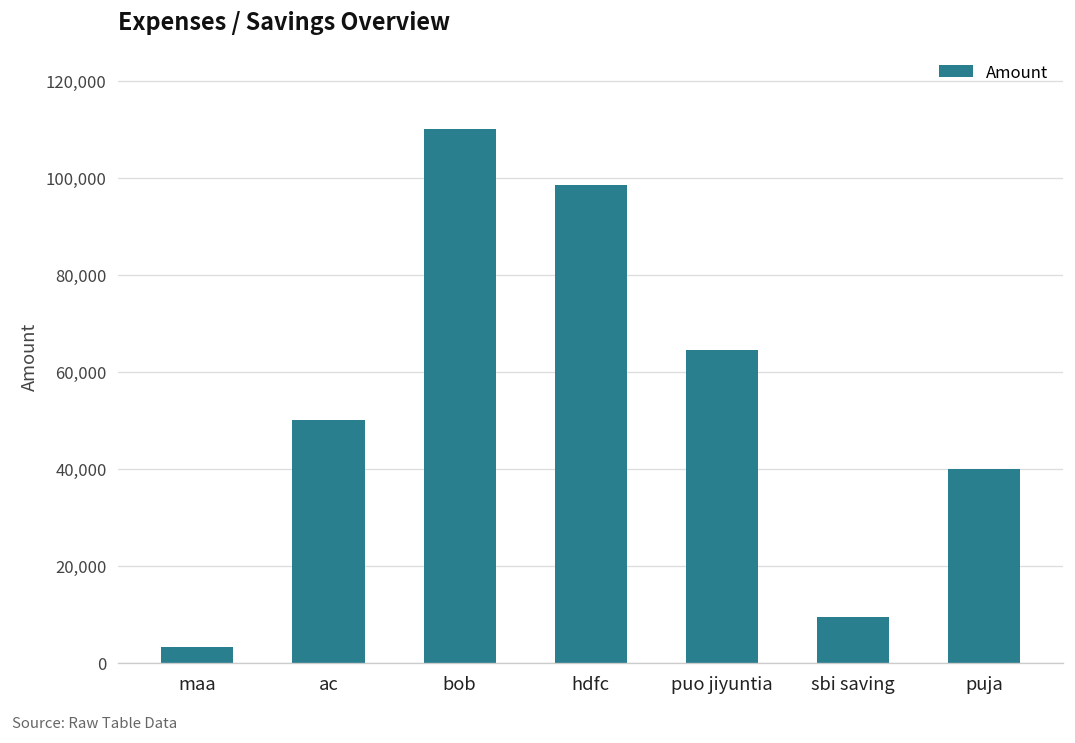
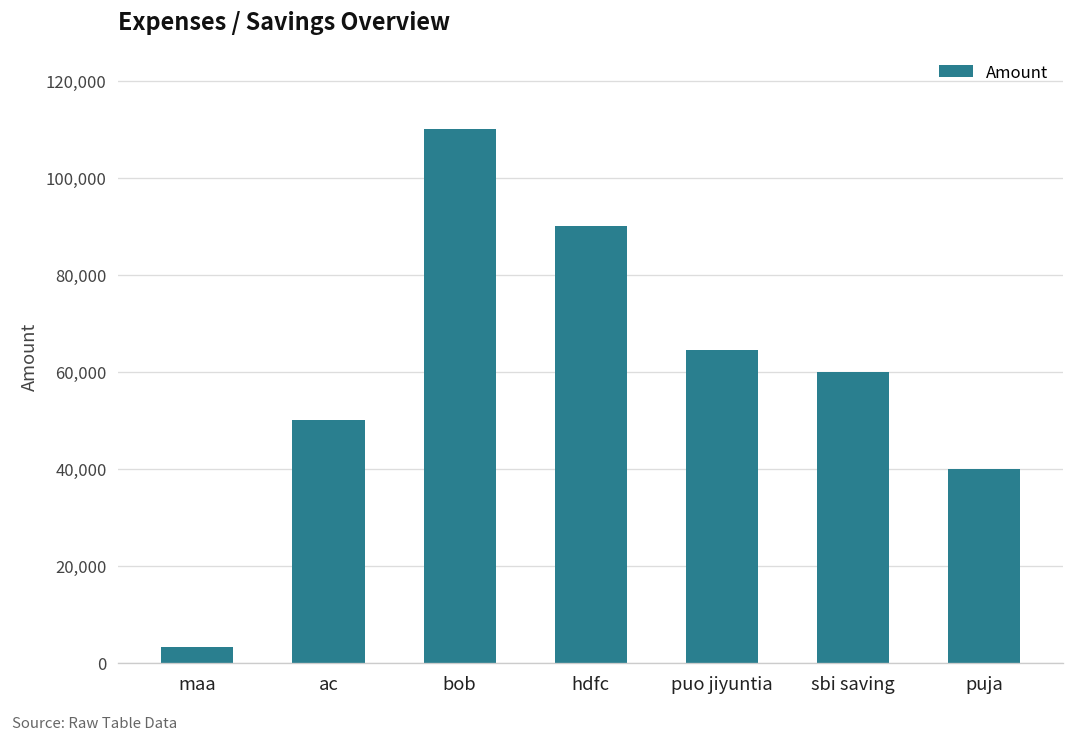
hdfc: 98,000 -> 90,000
sbi saving: 9,000 -> 60,000
